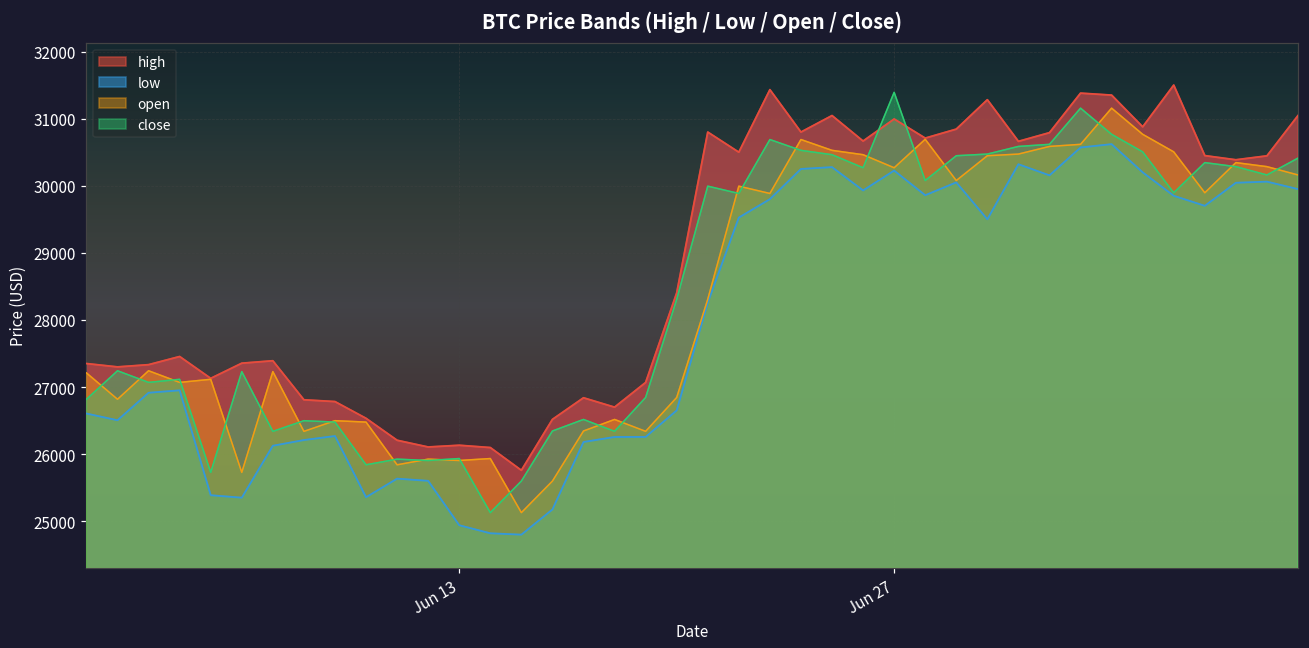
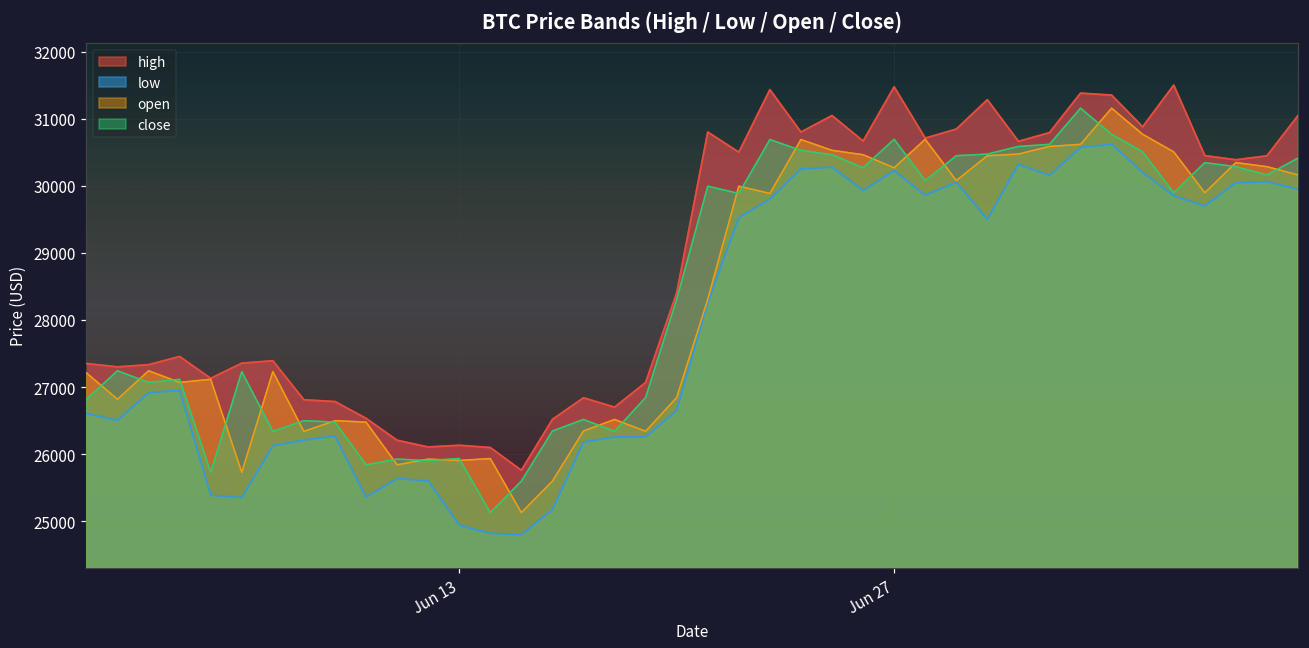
high, Jun 27: 31000 -> 31500
close, Jun 27: 31400 -> 30700
